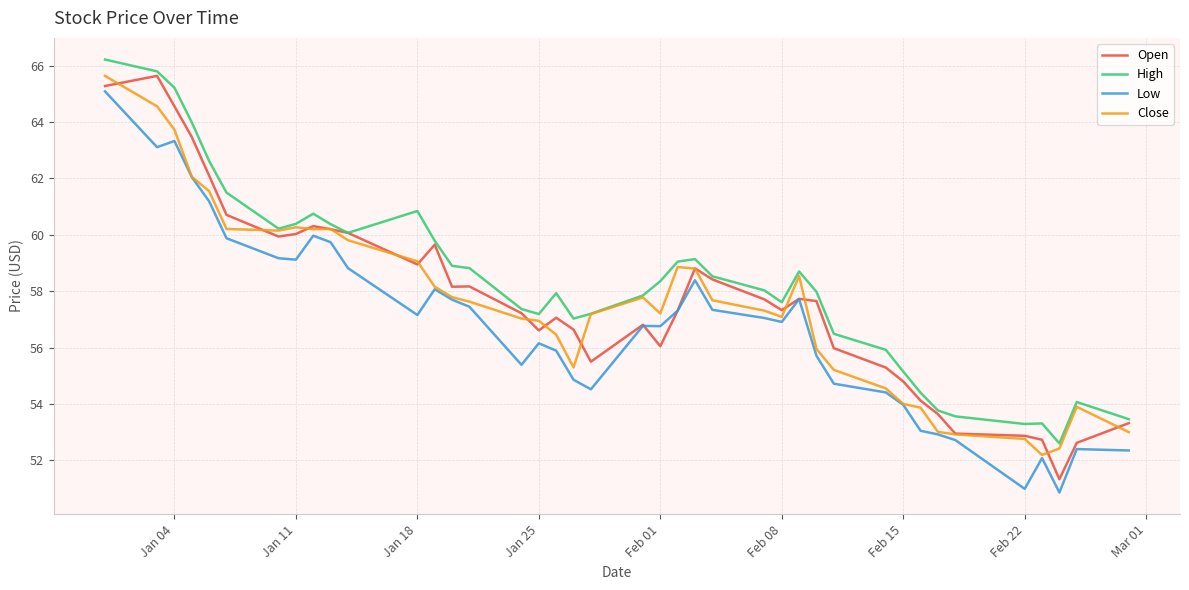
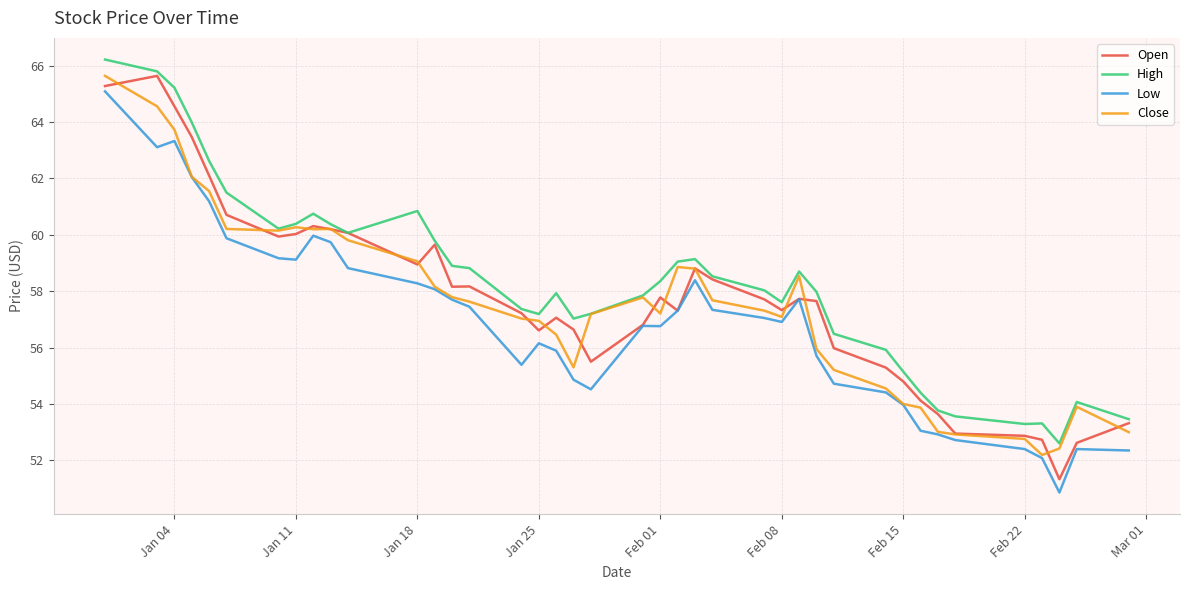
Low, Jan 18: 57.2 -> 58.3
Open, Feb 01: 56.0 -> 57.8
Low, Feb 22: 51.0 -> 52.4
